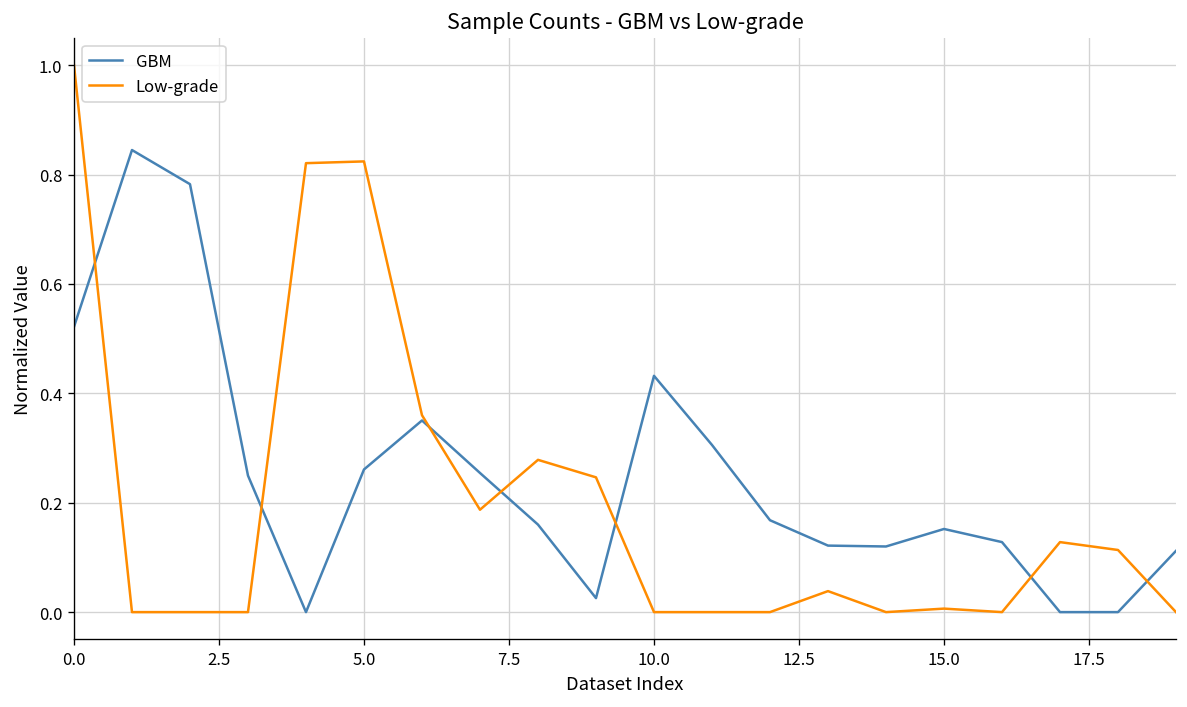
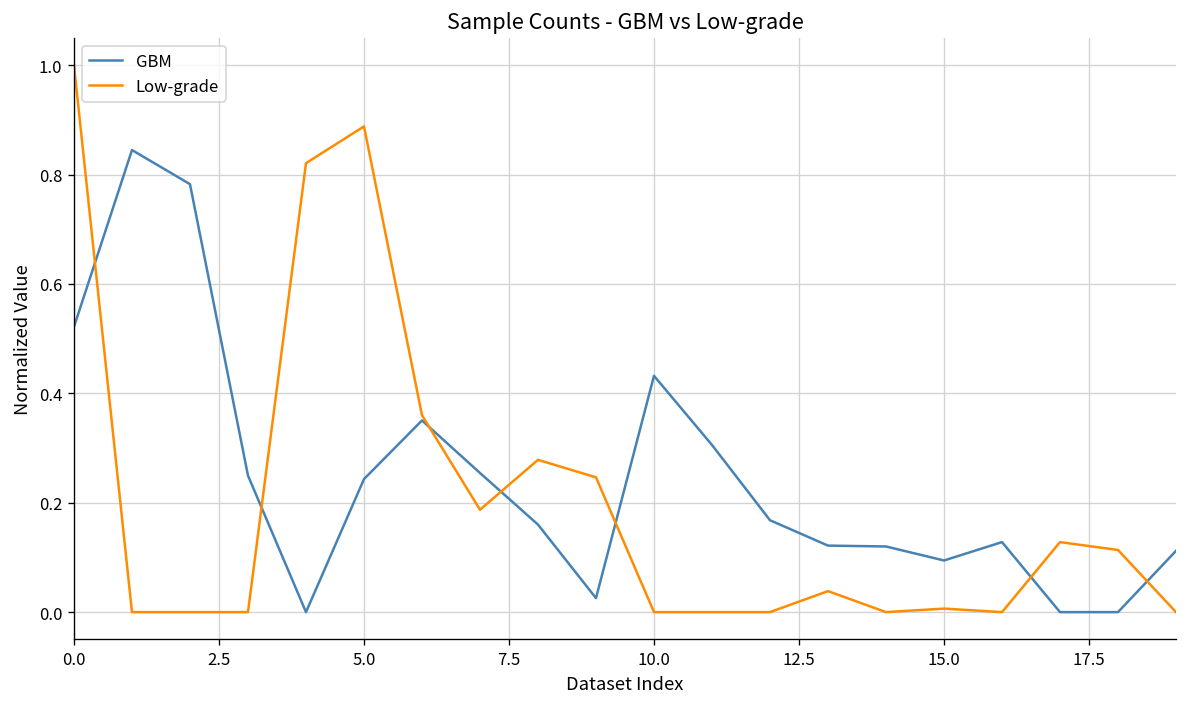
GBM, 5.0: 0.26 -> 0.24
Low-grade, 5.0: 0.82 -> 0.89
GBM, 15.0: 0.15 -> 0.09
